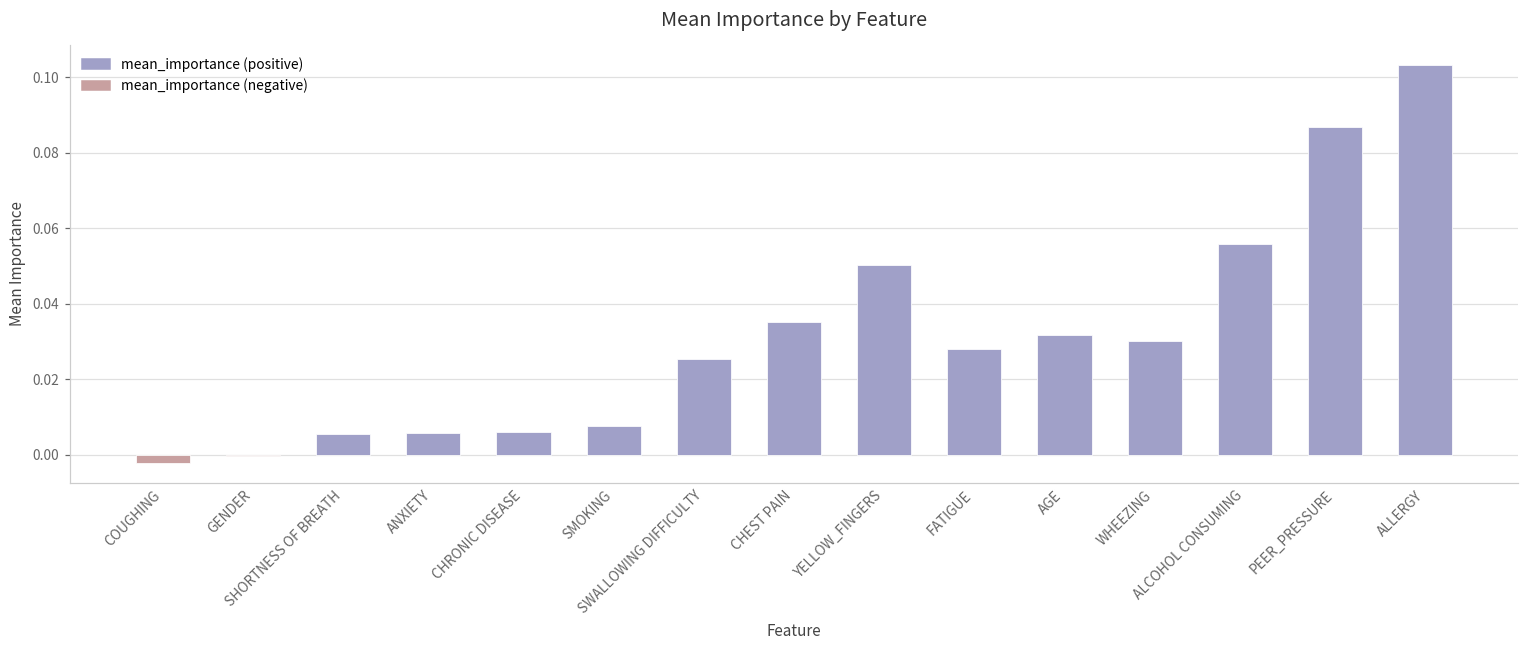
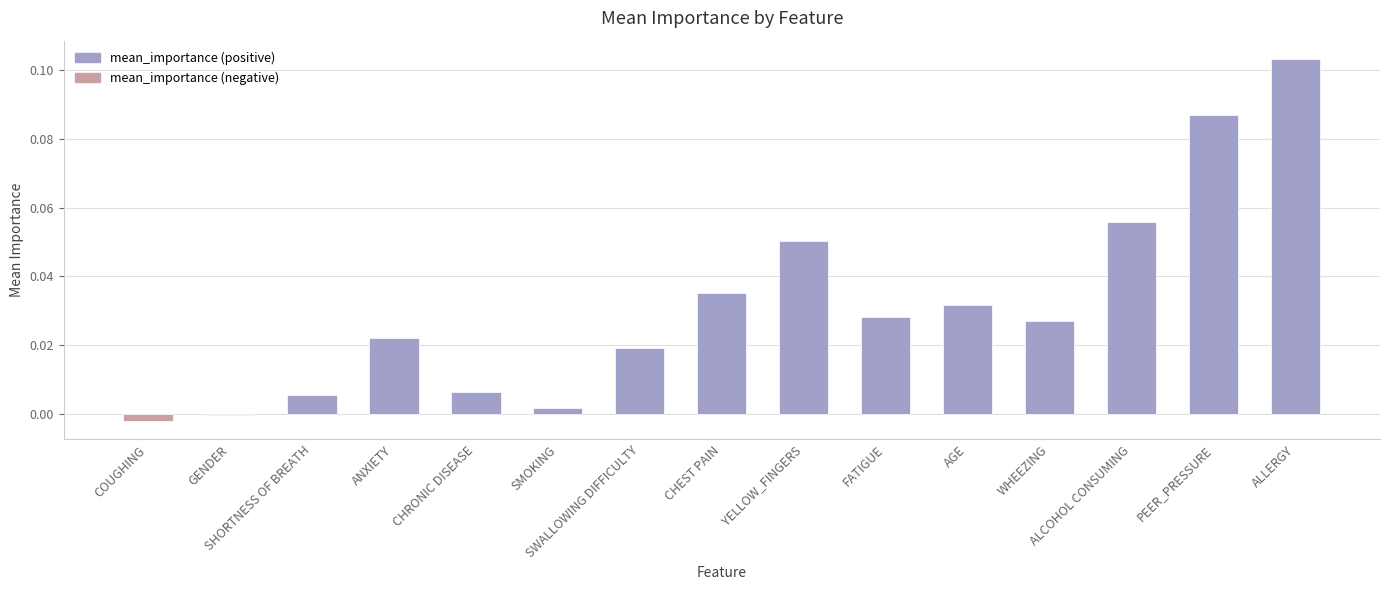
ANXIETY: 0.006 -> 0.022
SMOKING: 0.008 -> 0.001
SWALLOWING DIFFICULTY: 0.025 -> 0.019
WHEEZING: 0.030 -> 0.027
